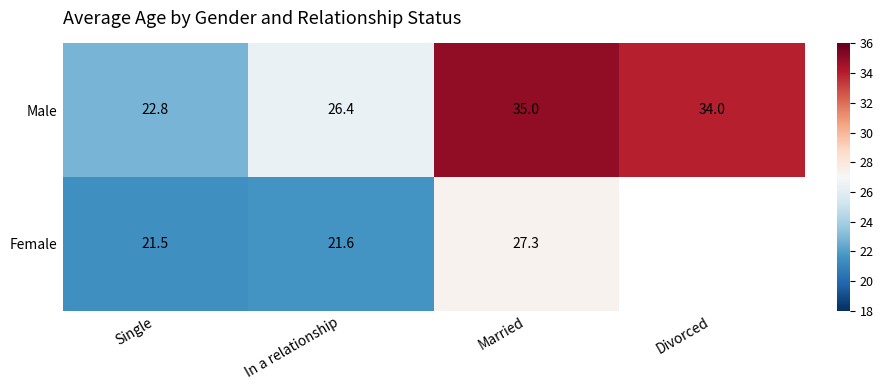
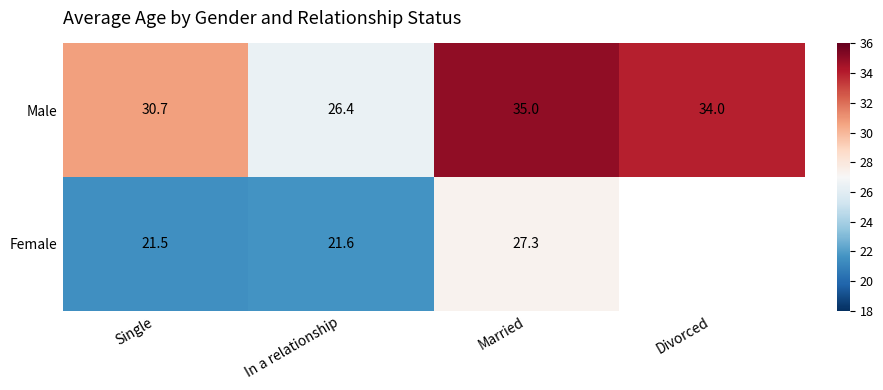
Male, Single: 22.8 -> 30.7
